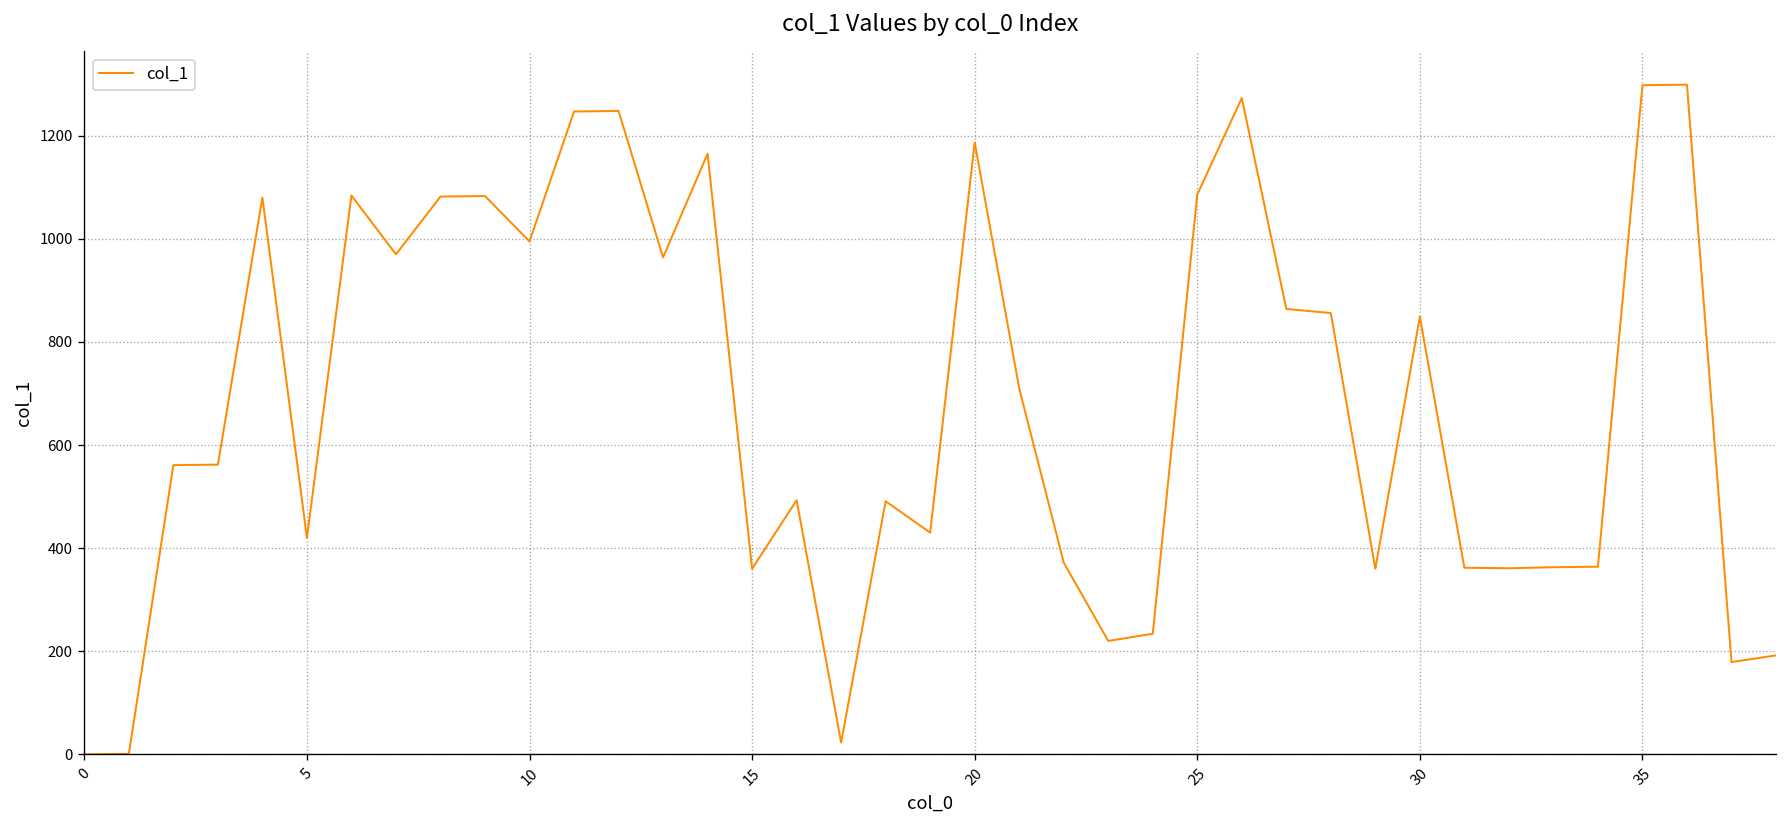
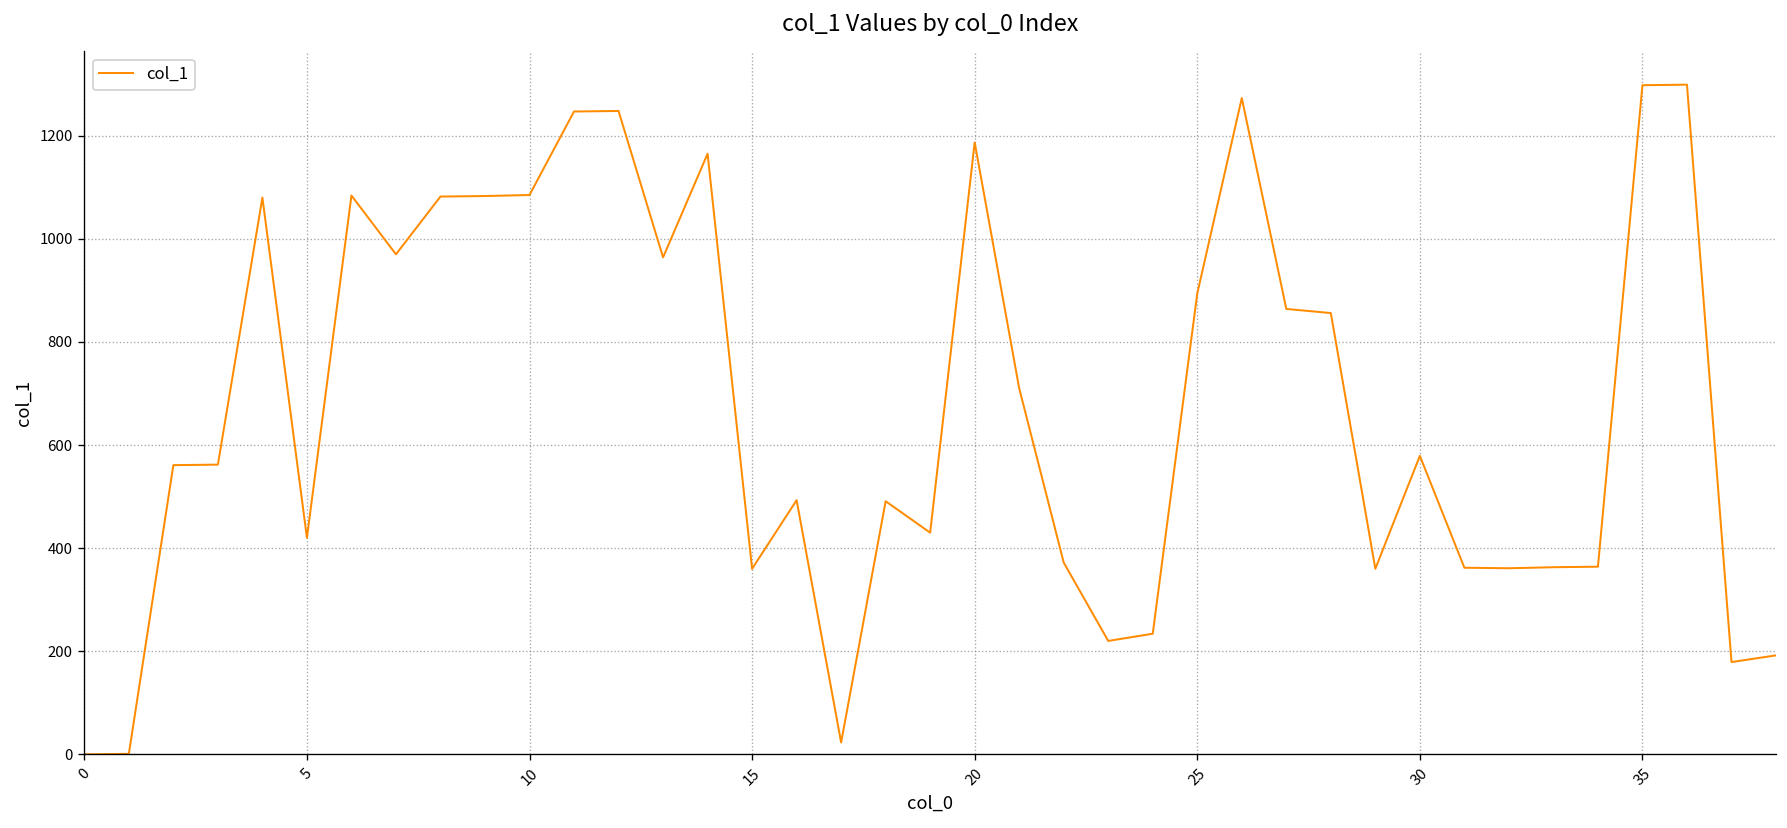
10: 1000 -> 1090
25: 1090 -> 890
30: 850 -> 580
